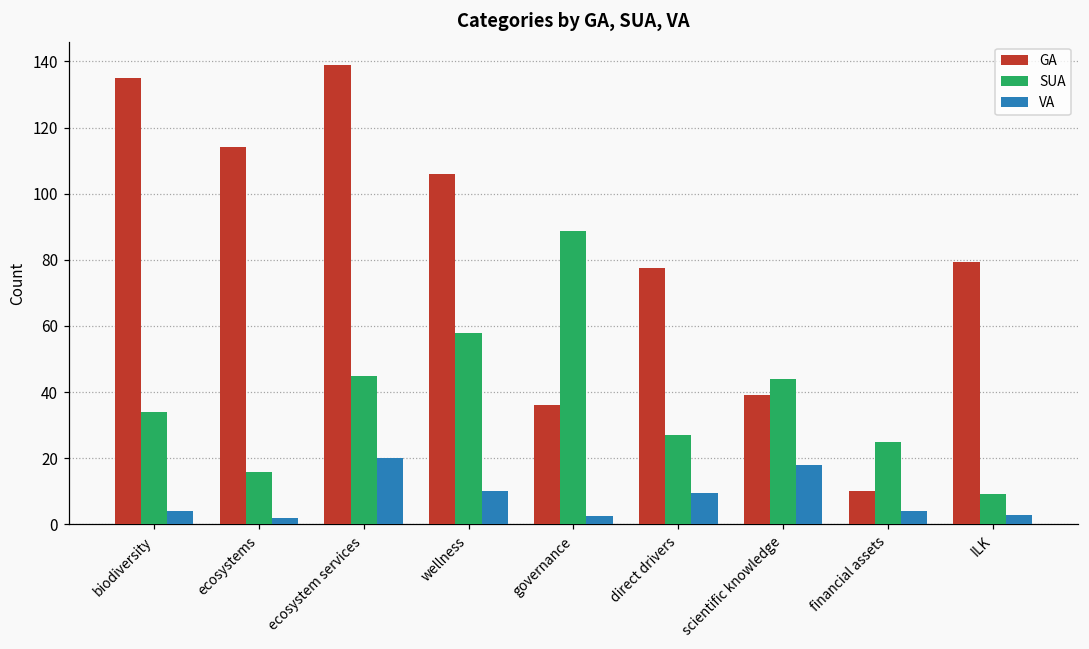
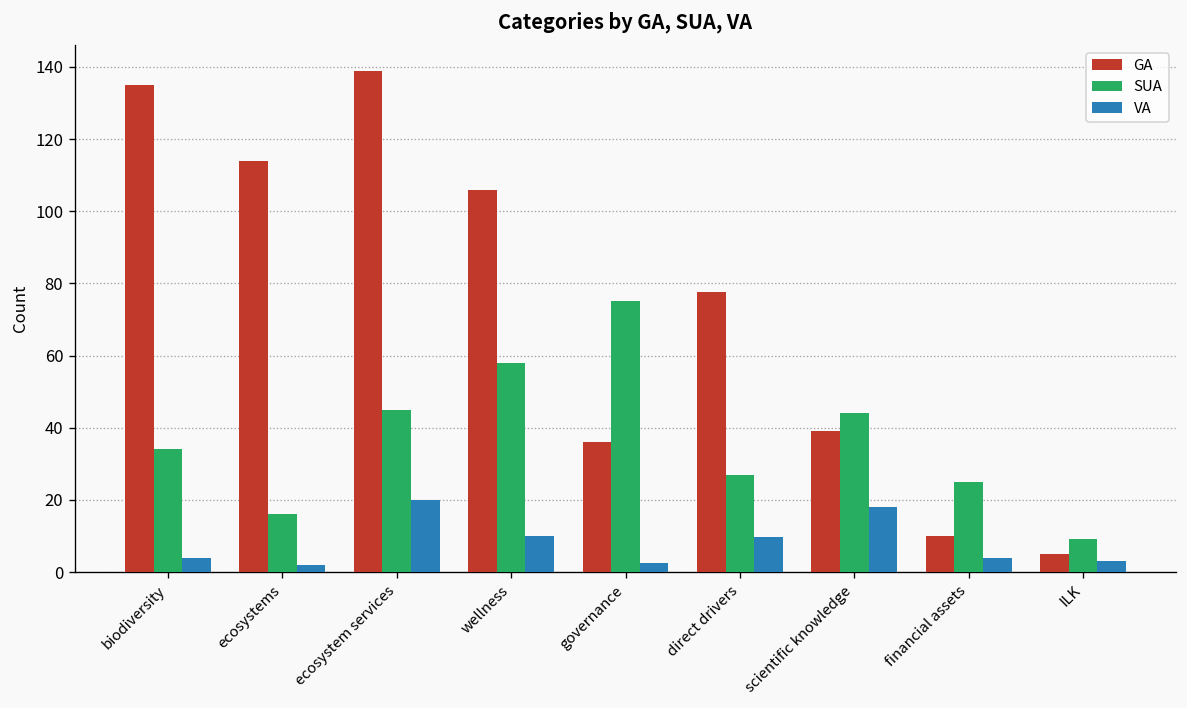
SUA, governance: 89 -> 75
GA, ILK: 79 -> 5
